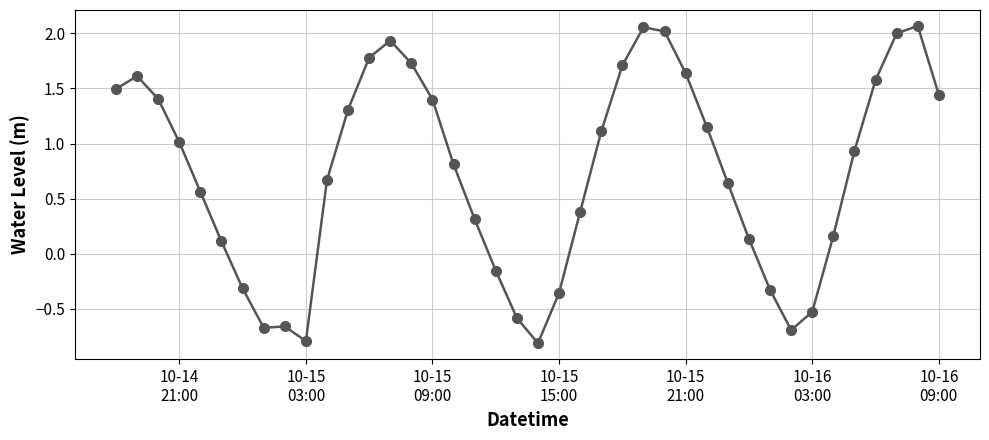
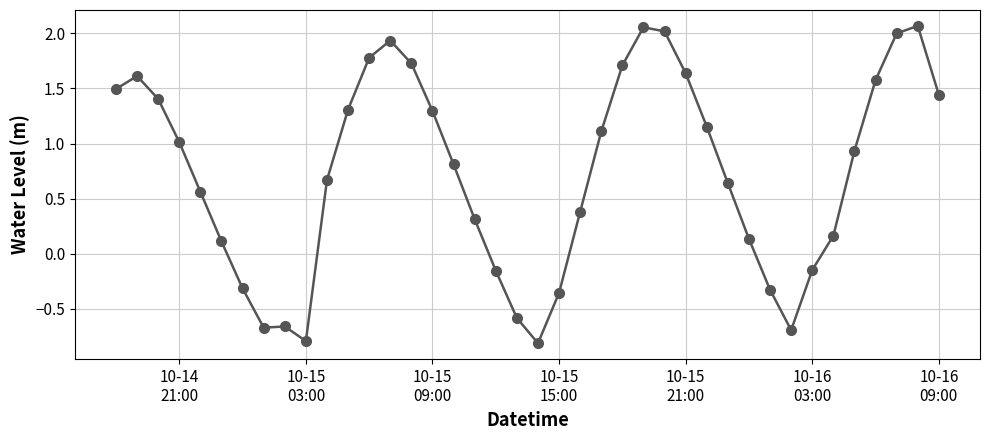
10-15 09:00: 1.40 -> 1.30
10-16 03:00: -0.53 -> -0.15
